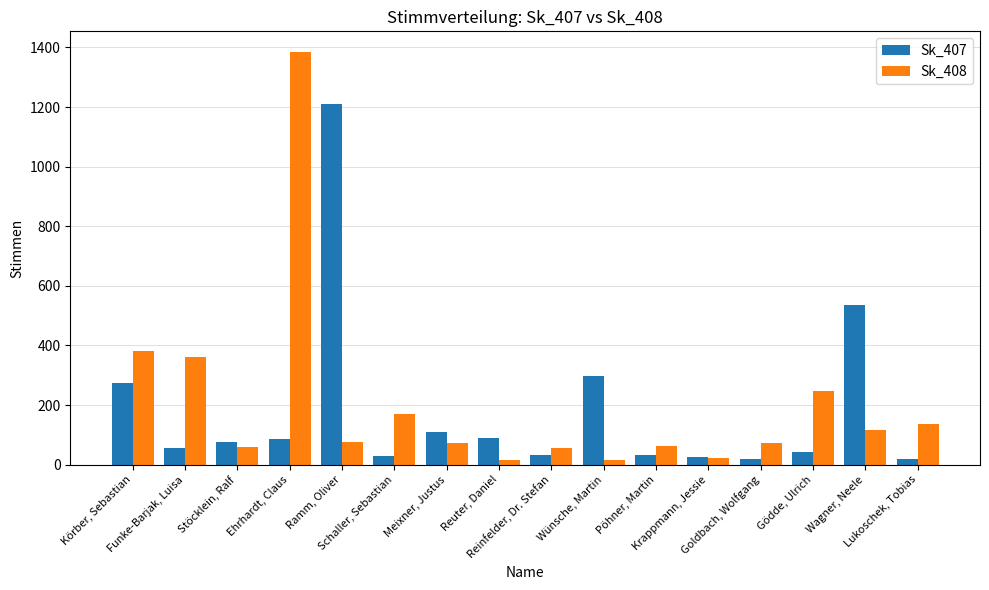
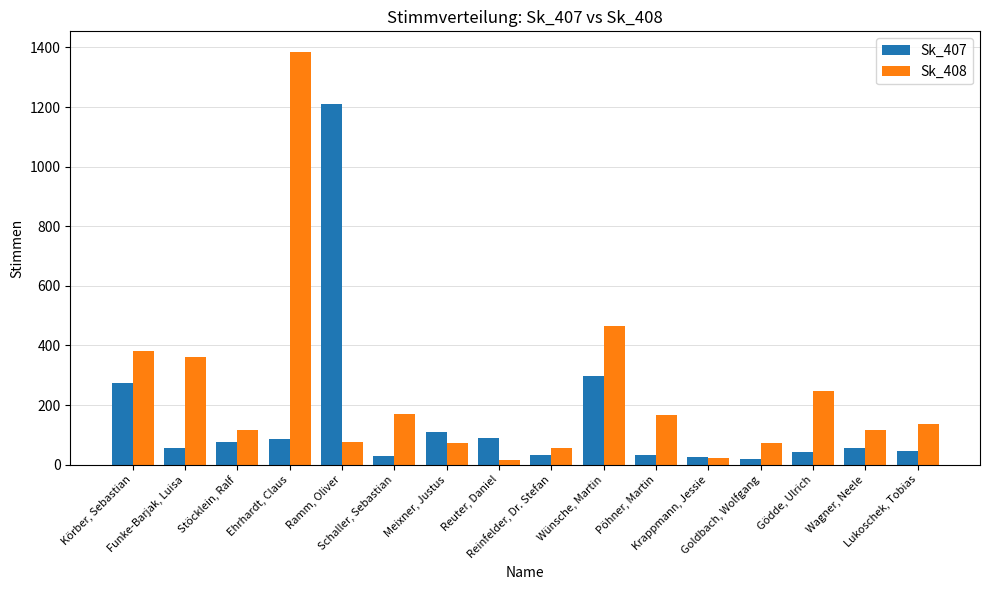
Sk_408, Stöcklein, Ralf: 60 -> 120
Sk_408, Wünsche, Martin: 20 -> 460
Sk_408, Pöhner, Martin: 60 -> 170
Sk_407, Wagner, Neele: 540 -> 60
Sk_407, Lukoschek, Tobias: 20 -> 50
